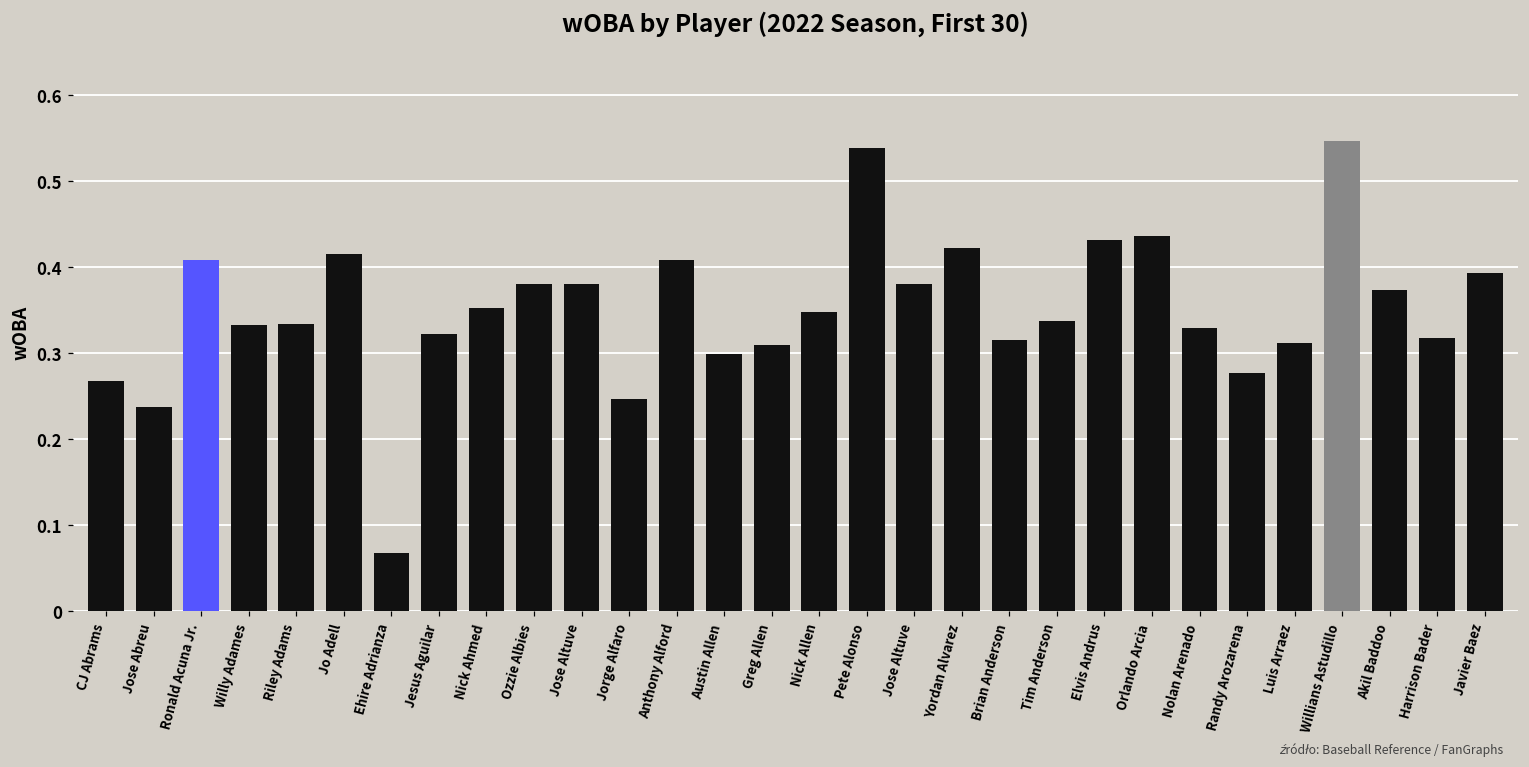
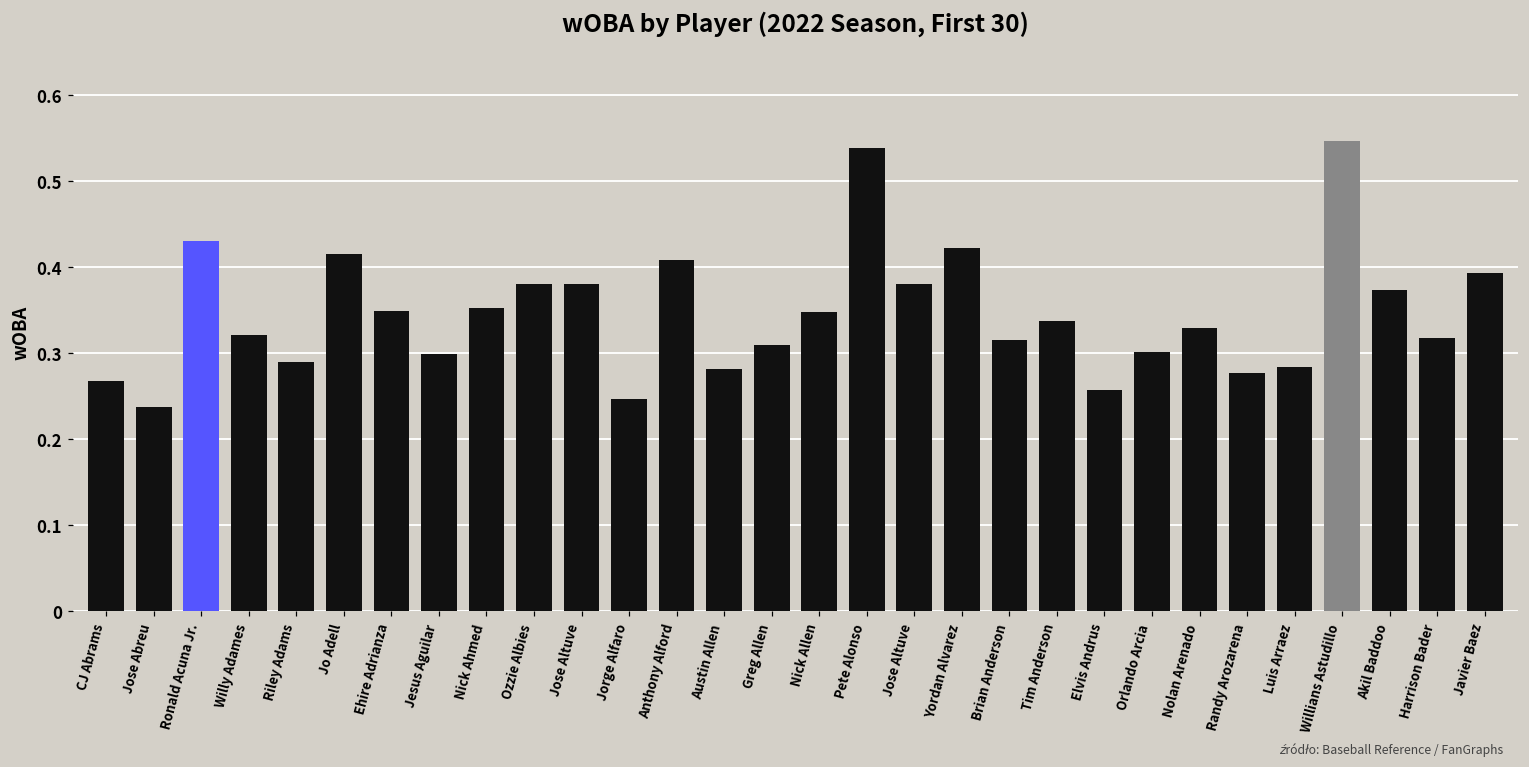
Ronald Acuna Jr.: 0.41 -> 0.43
Willy Adames: 0.33 -> 0.32
Riley Adams: 0.33 -> 0.29
Ehire Adrianza: 0.07 -> 0.35
Jesus Aguilar: 0.32 -> 0.30
Austin Allen: 0.30 -> 0.28
Elvis Andrus: 0.43 -> 0.26
Orlando Arcia: 0.44 -> 0.30
Luis Arraez: 0.31 -> 0.28
